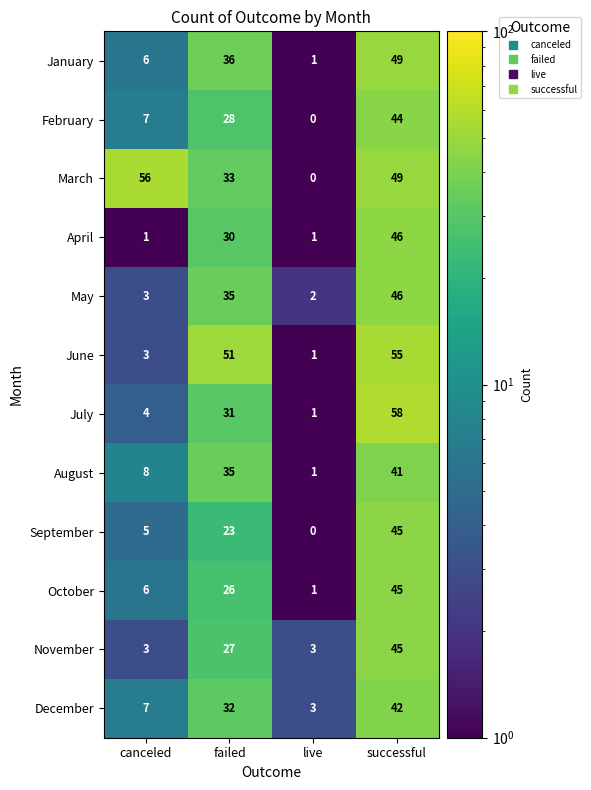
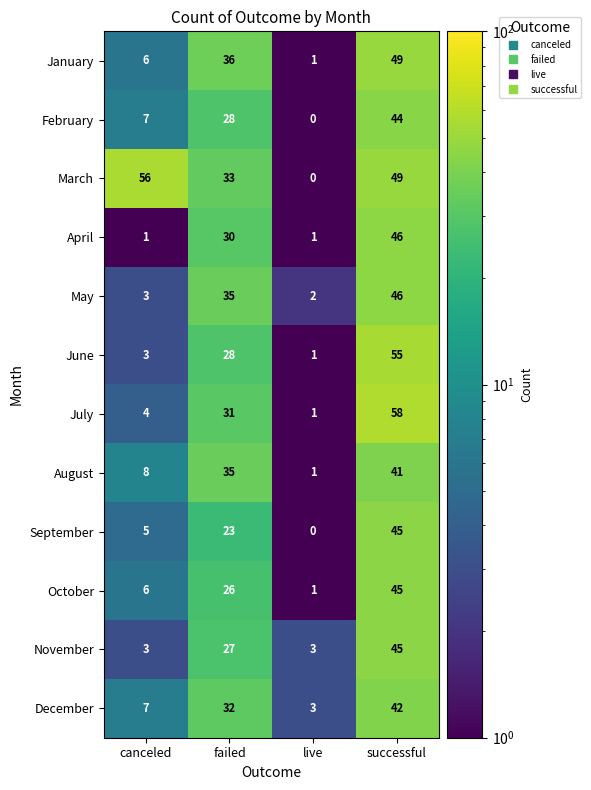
June, failed: 51 -> 28
